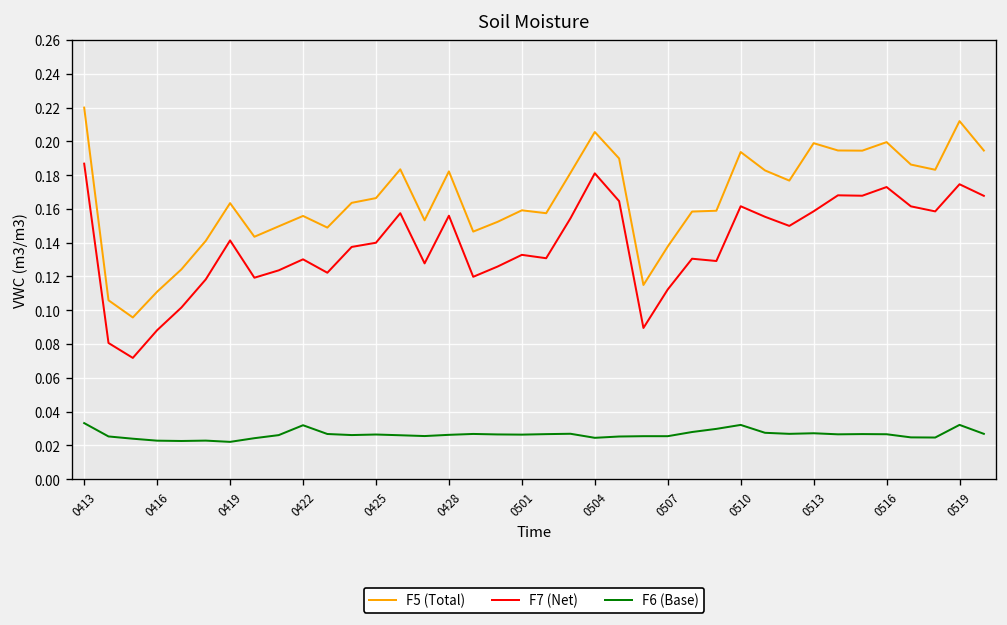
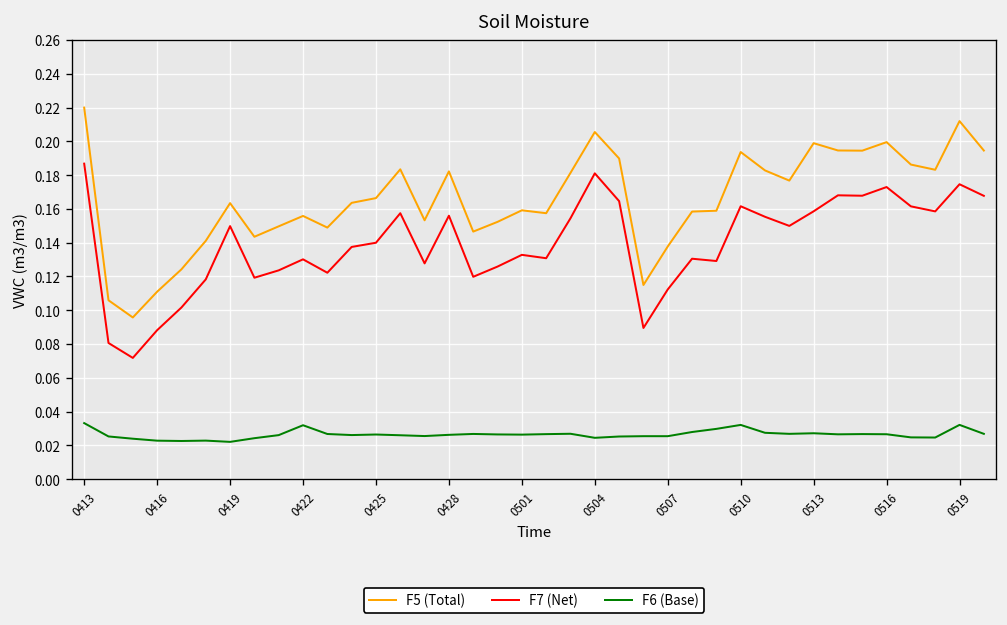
F7 (Net), 0419: 0.141 -> 0.150
